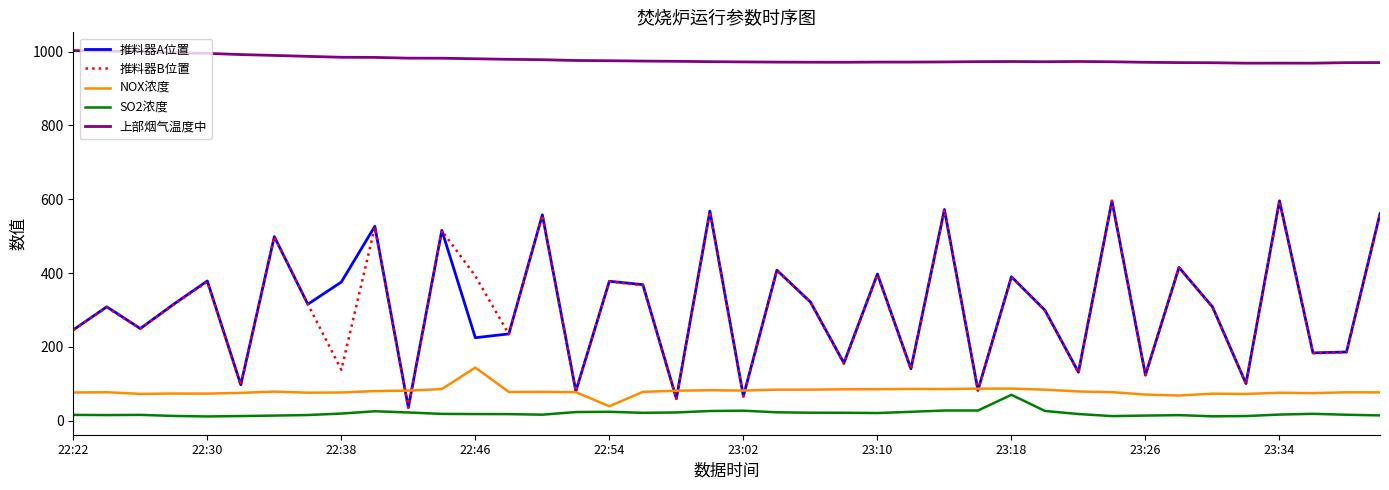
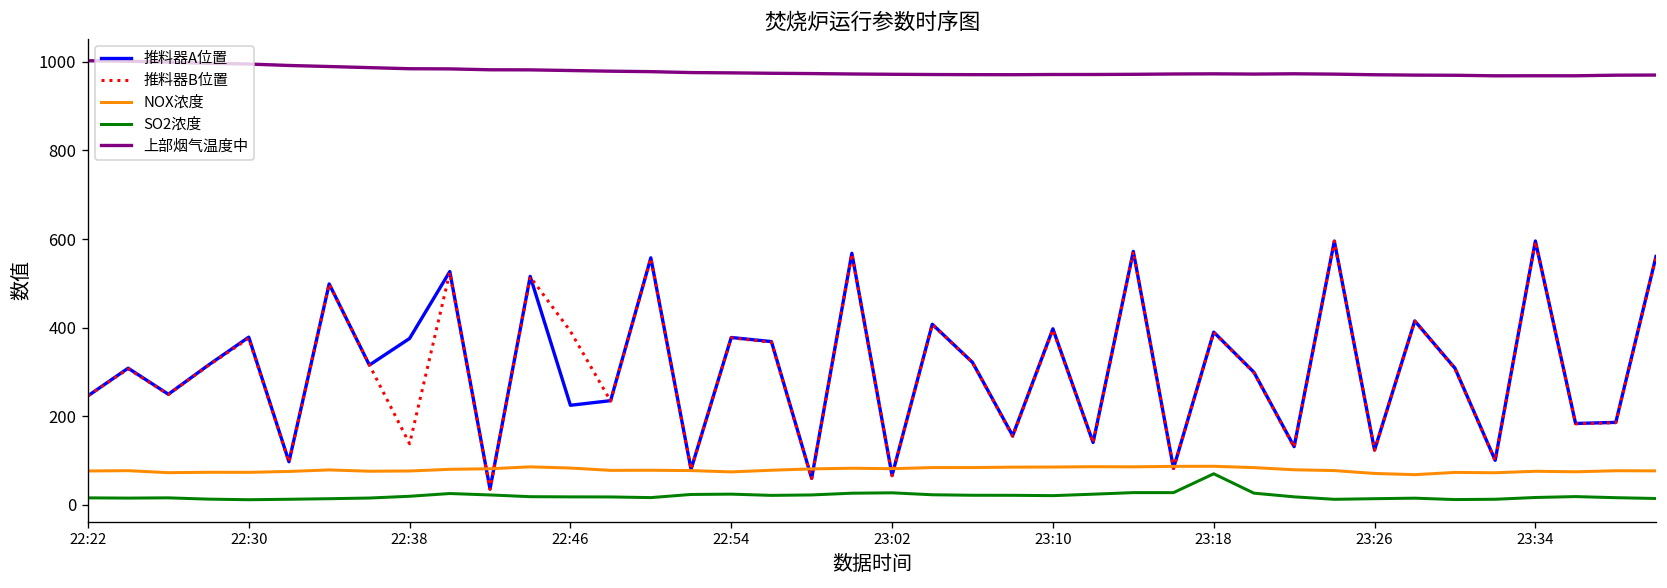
NOX浓度, 22:46: 140 -> 80
NOX浓度, 22:54: 40 -> 70
